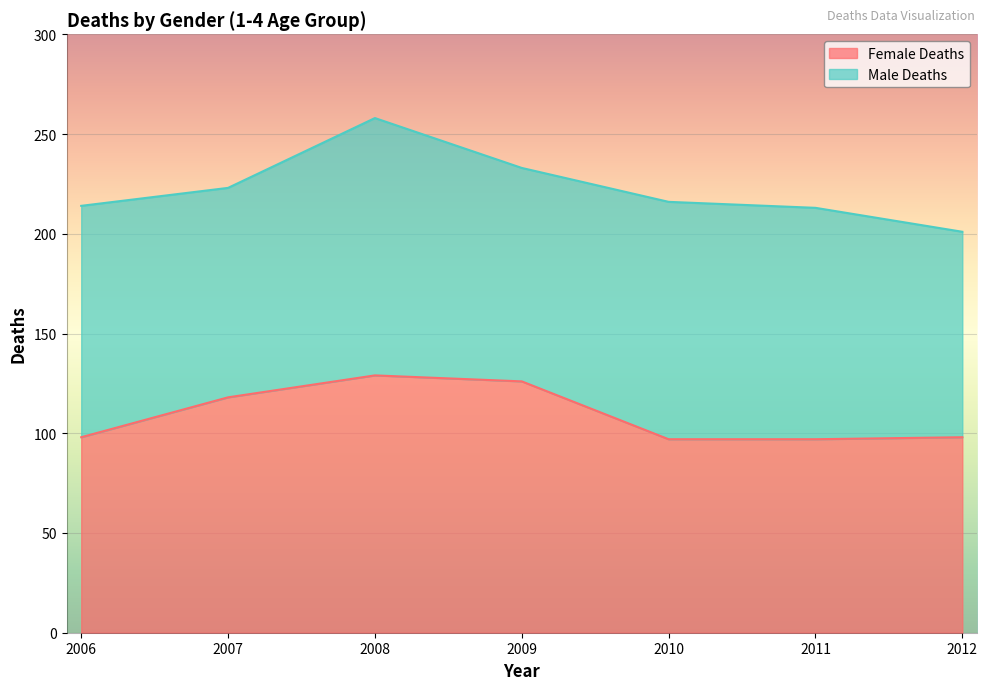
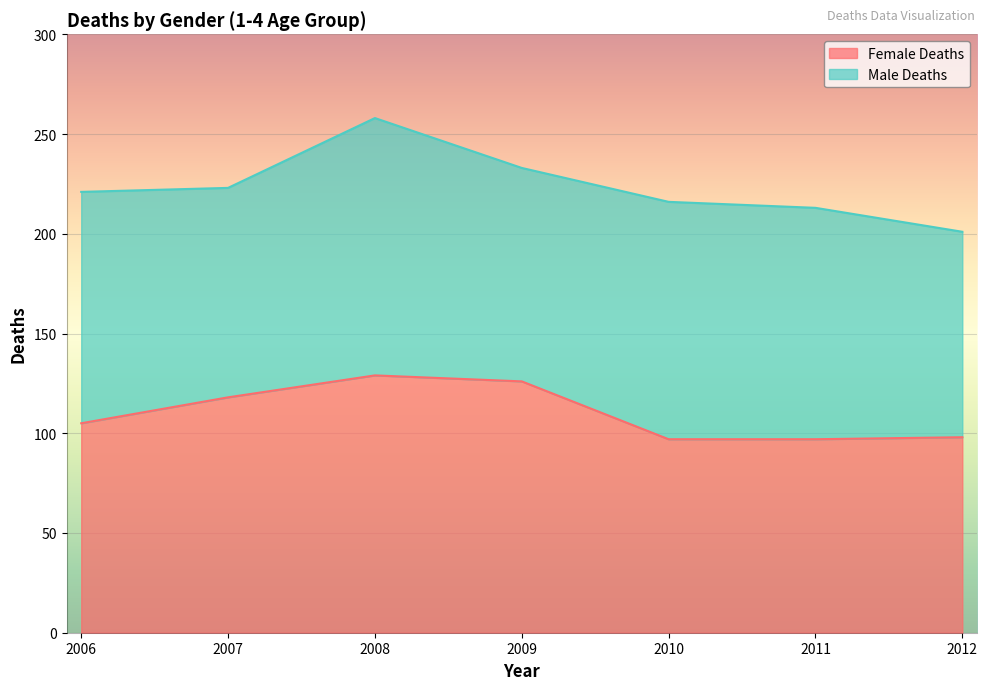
Female Deaths, 2006: 98 -> 105
